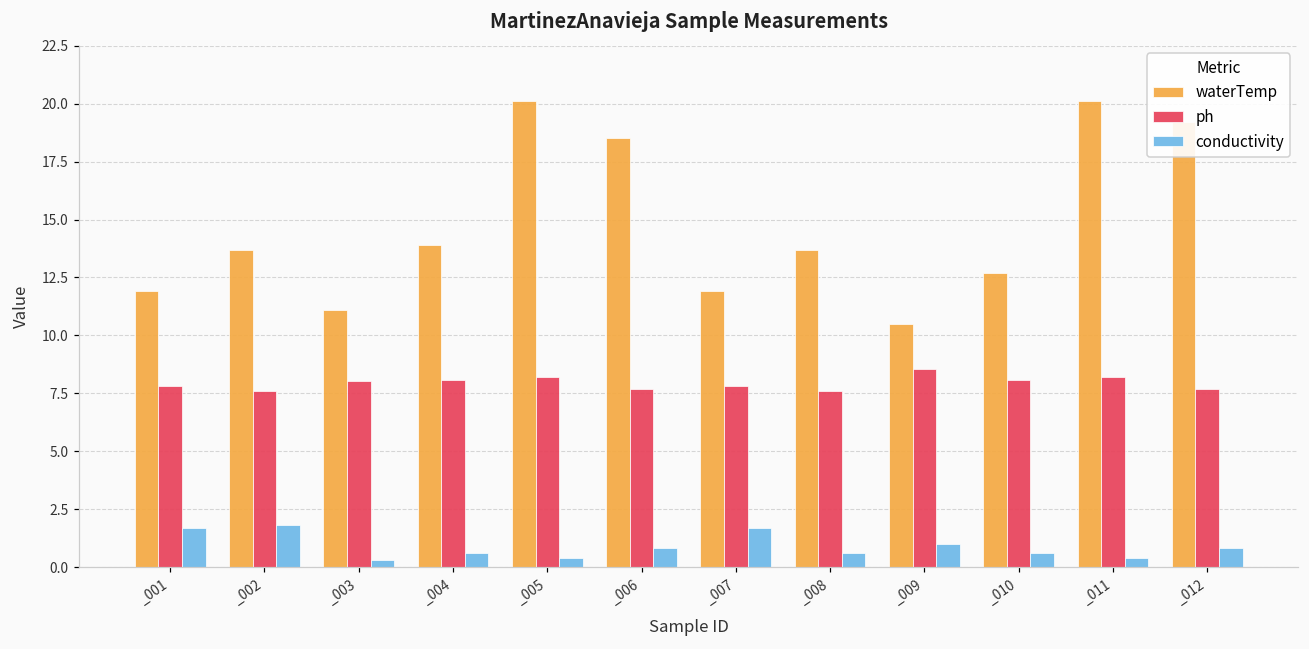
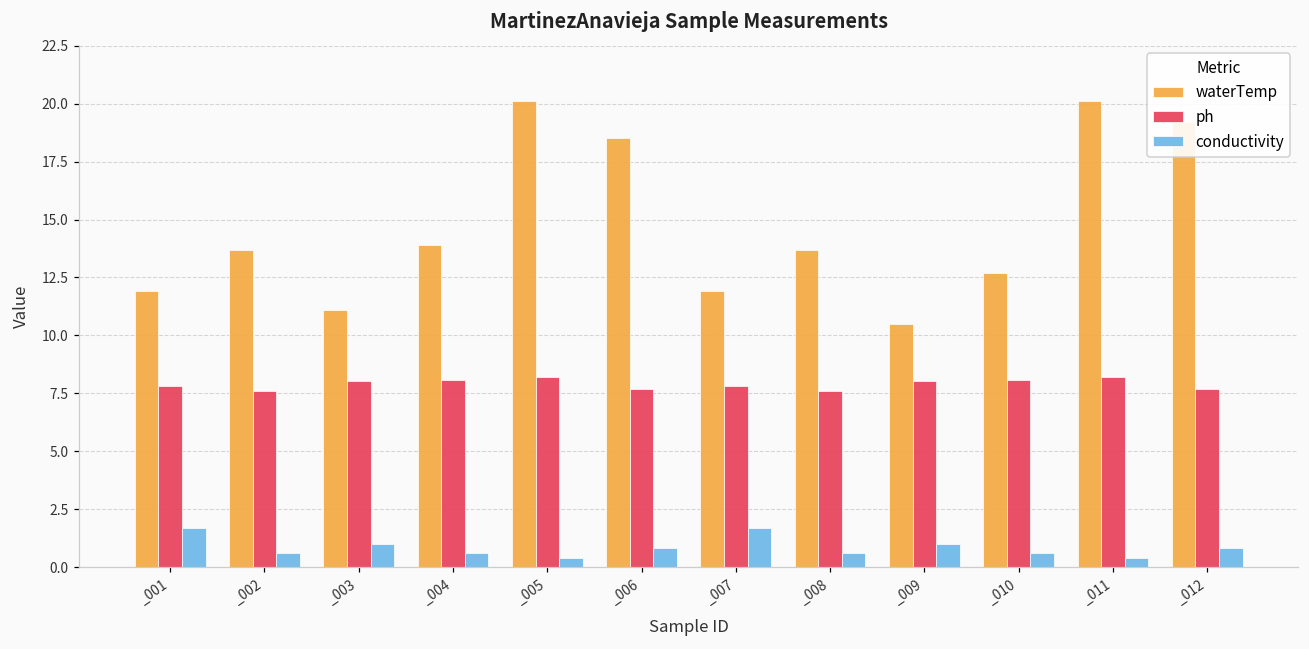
conductivity, _002: 1.8 -> 0.6
conductivity, _003: 0.3 -> 1.0
ph, _009: 8.6 -> 8.0
